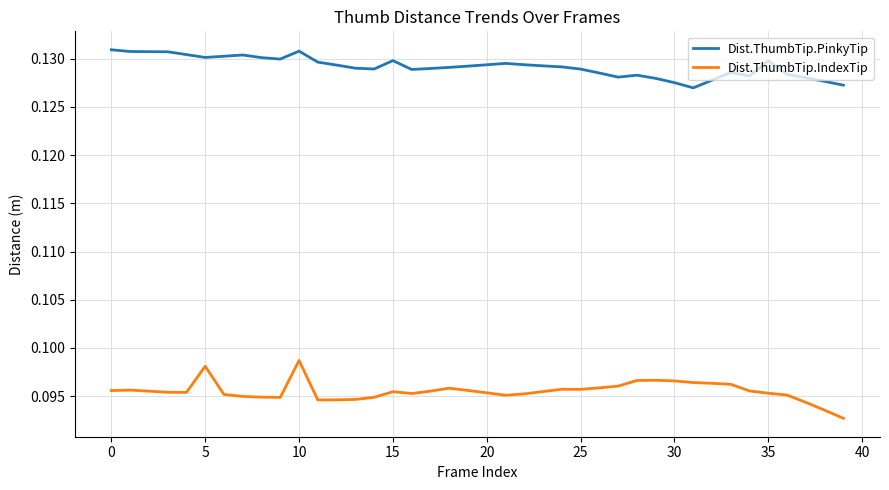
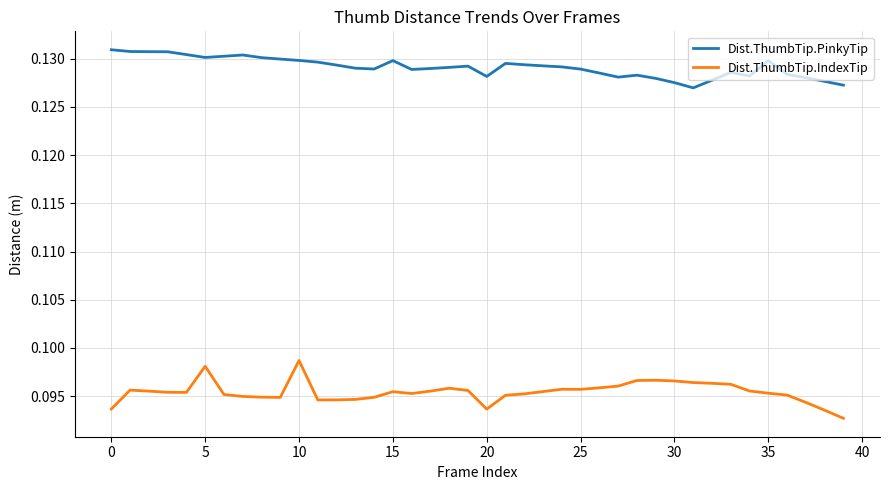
Dist.ThumbTip.IndexTip, 0: 0.096 -> 0.094
Dist.ThumbTip.PinkyTip, 10: 0.131 -> 0.130
Dist.ThumbTip.PinkyTip, 20: 0.129 -> 0.128
Dist.ThumbTip.IndexTip, 20: 0.095 -> 0.094
